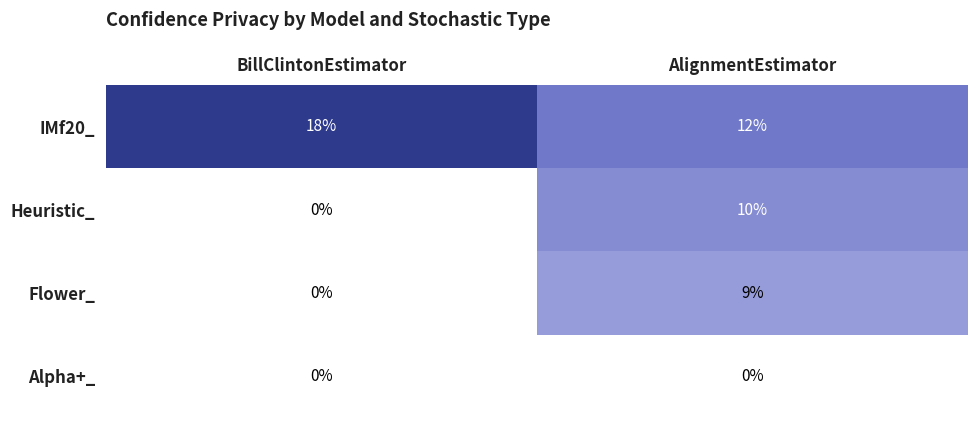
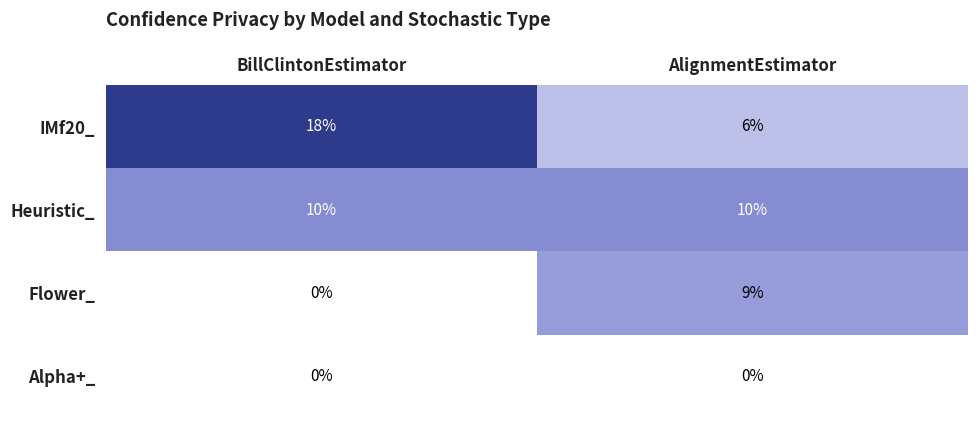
IMf20_, AlignmentEstimator: 12% -> 6%
Heuristic_, BillClintonEstimator: 0% -> 10%
